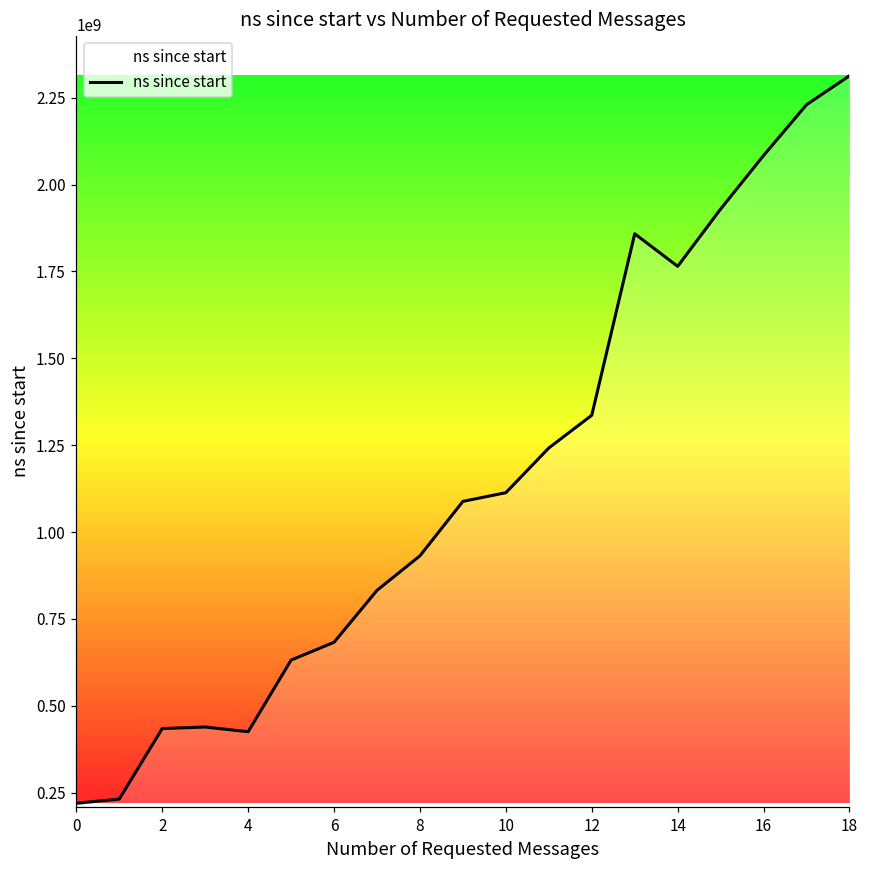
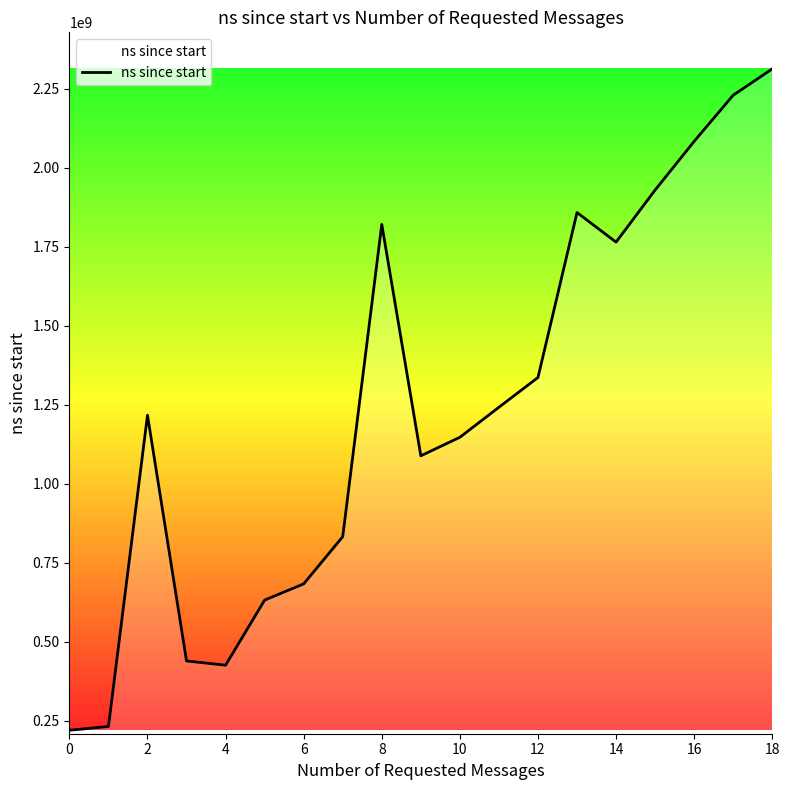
2: 430000000 -> 1220000000
8: 930000000 -> 1820000000
10: 1110000000 -> 1150000000
